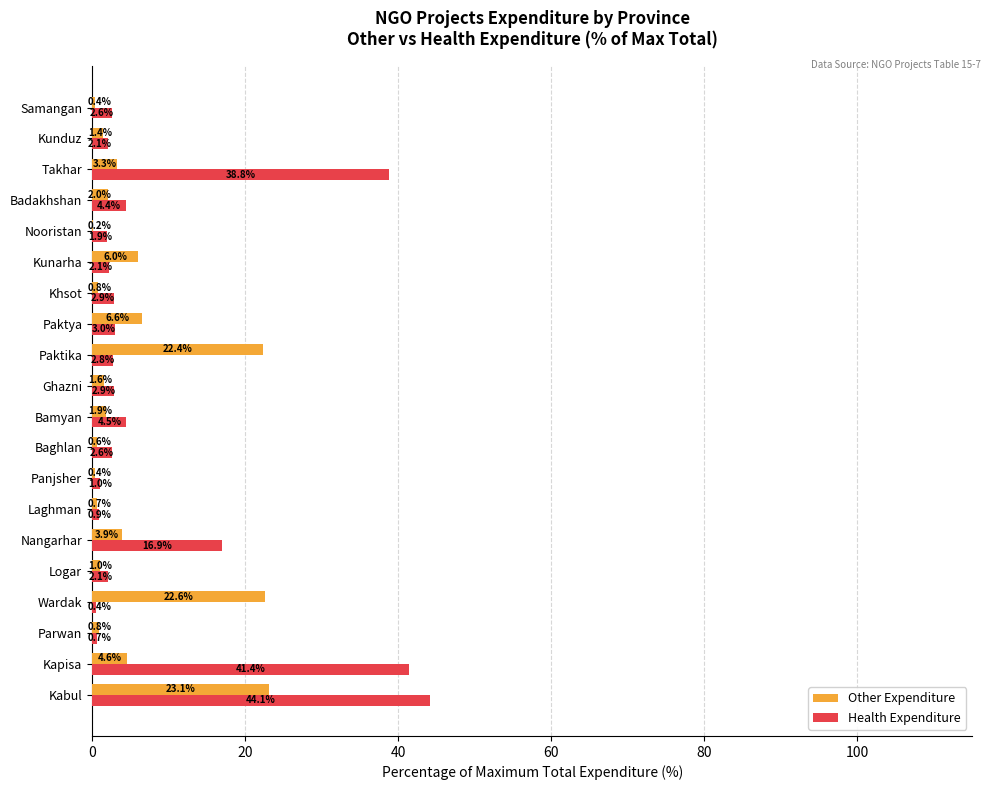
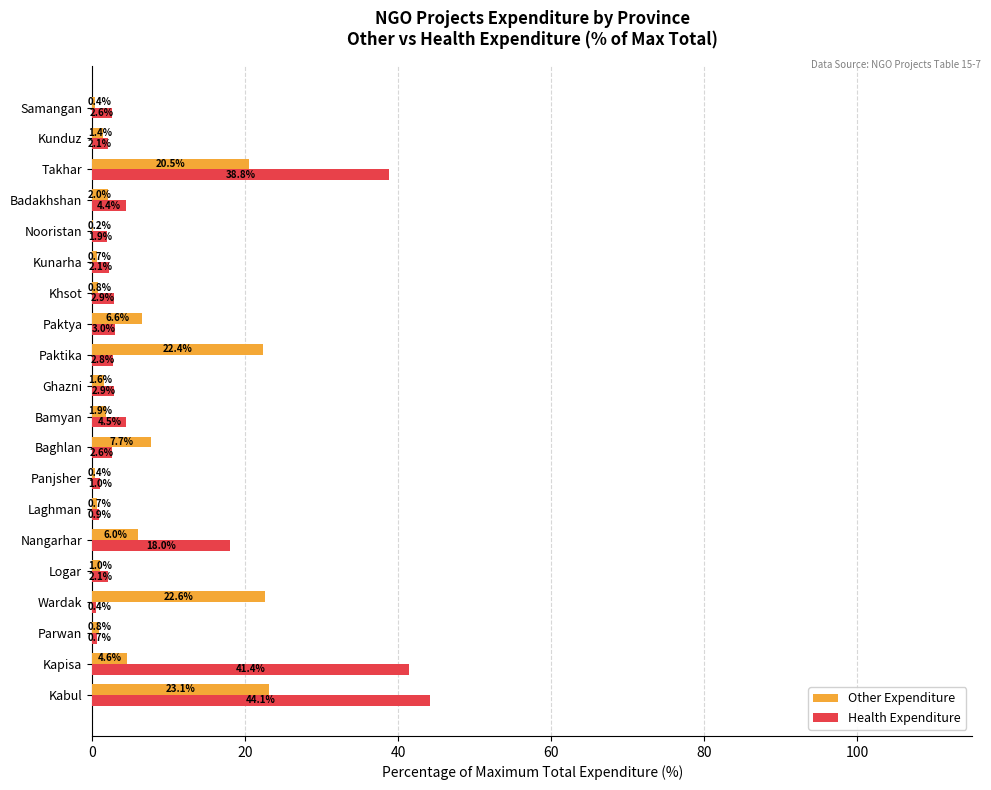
Other Expenditure, Takhar: 3.3% -> 20.5%
Other Expenditure, Kunarha: 6.0% -> 0.7%
Other Expenditure, Baghlan: 0.6% -> 7.7%
Other Expenditure, Nangarhar: 3.9% -> 6.0%
Health Expenditure, Nangarhar: 16.9% -> 18.0%
